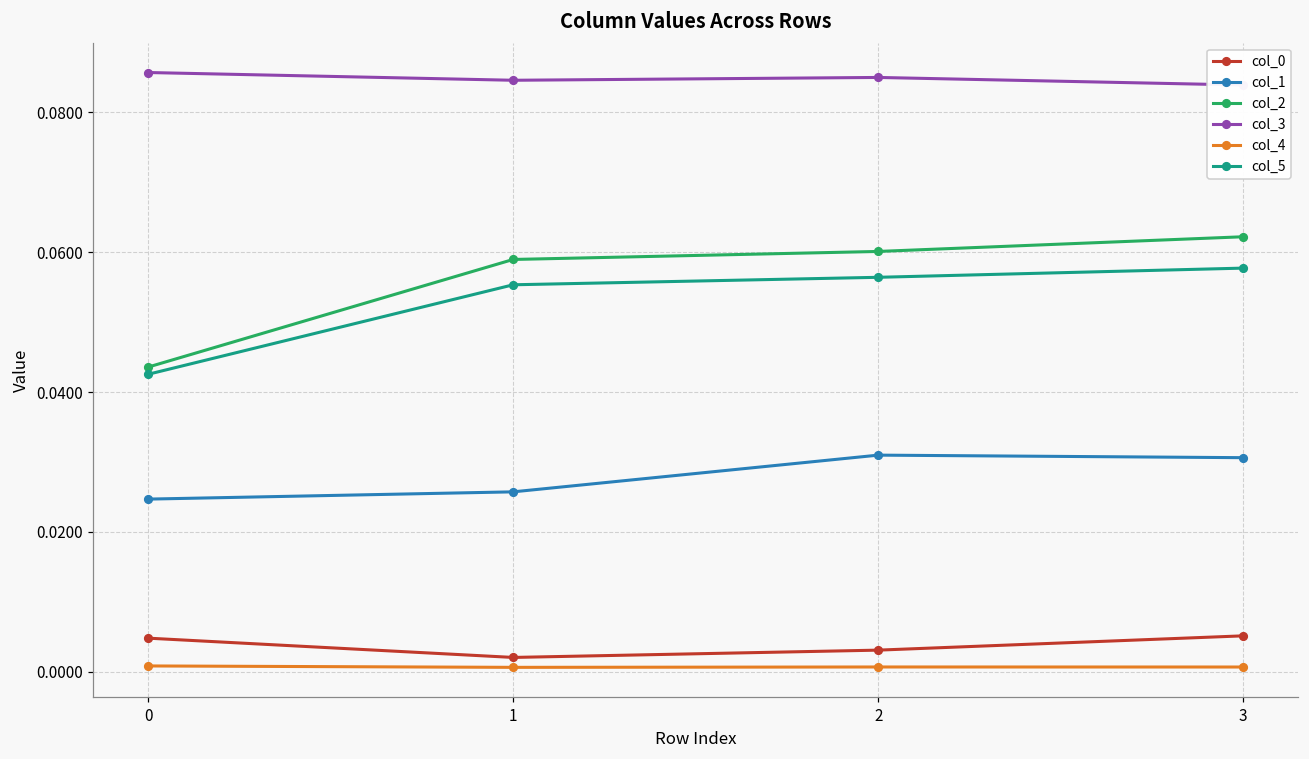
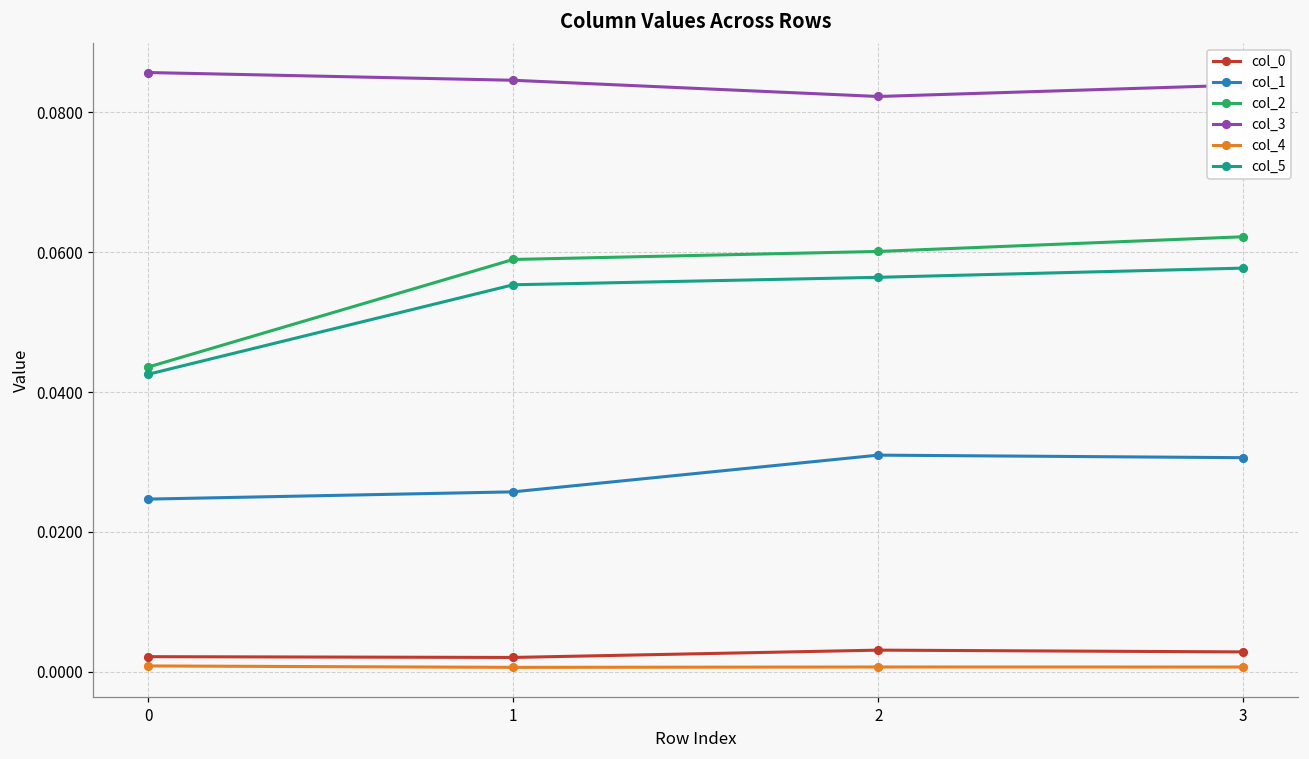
col_0, 0: 0.005 -> 0.002
col_3, 2: 0.085 -> 0.082
col_0, 3: 0.005 -> 0.003
